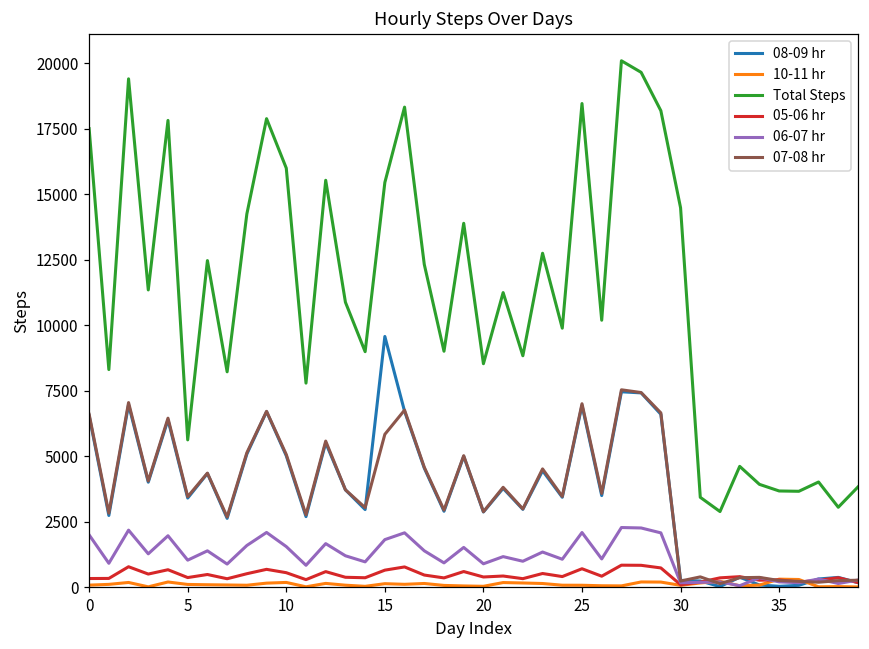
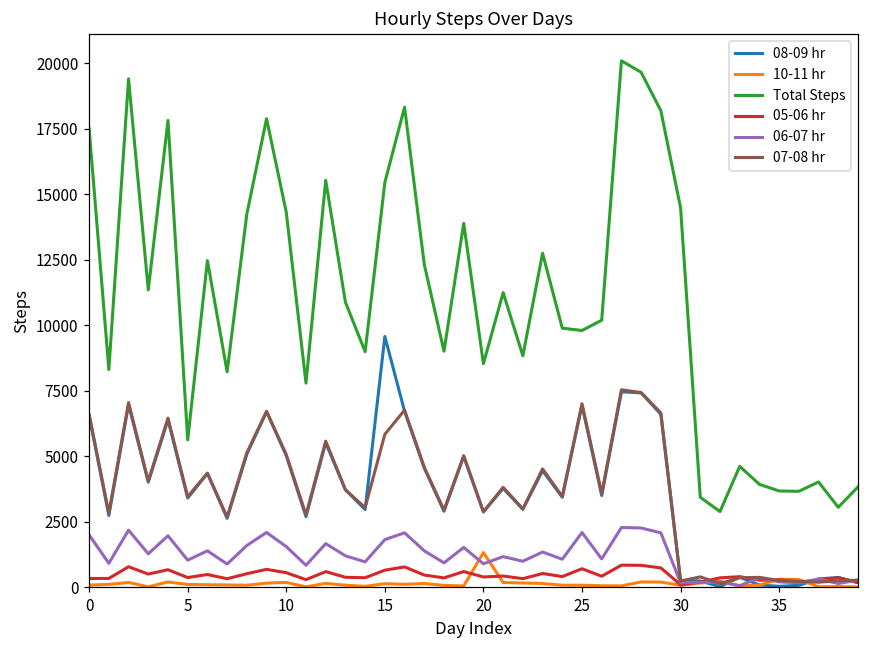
Total Steps, 10: 16000 -> 14300
10-11 hr, 20: 0 -> 1300
Total Steps, 25: 18500 -> 9800
